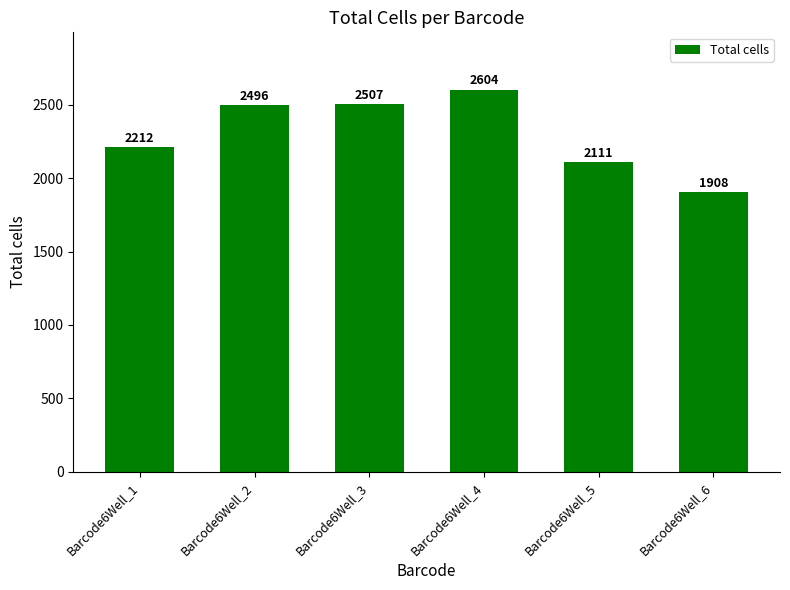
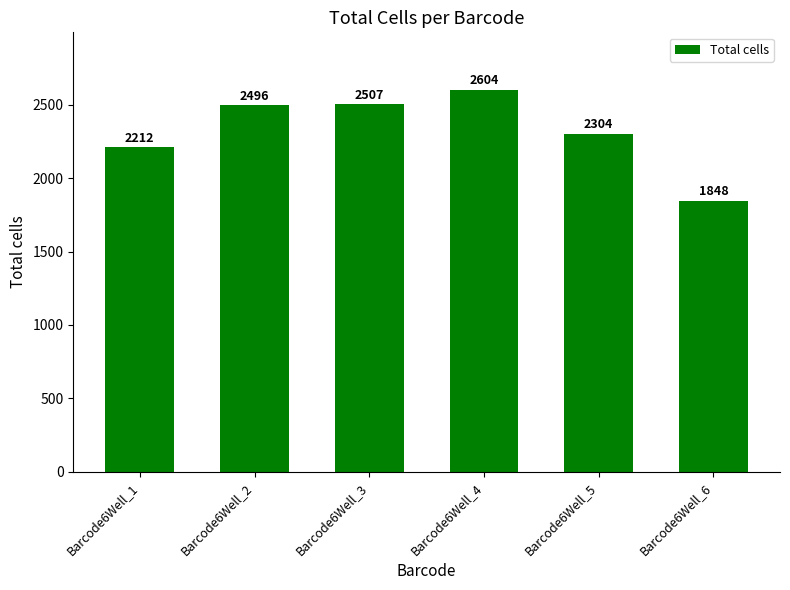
Barcode6Well_5: 2111 -> 2304
Barcode6Well_6: 1908 -> 1848
